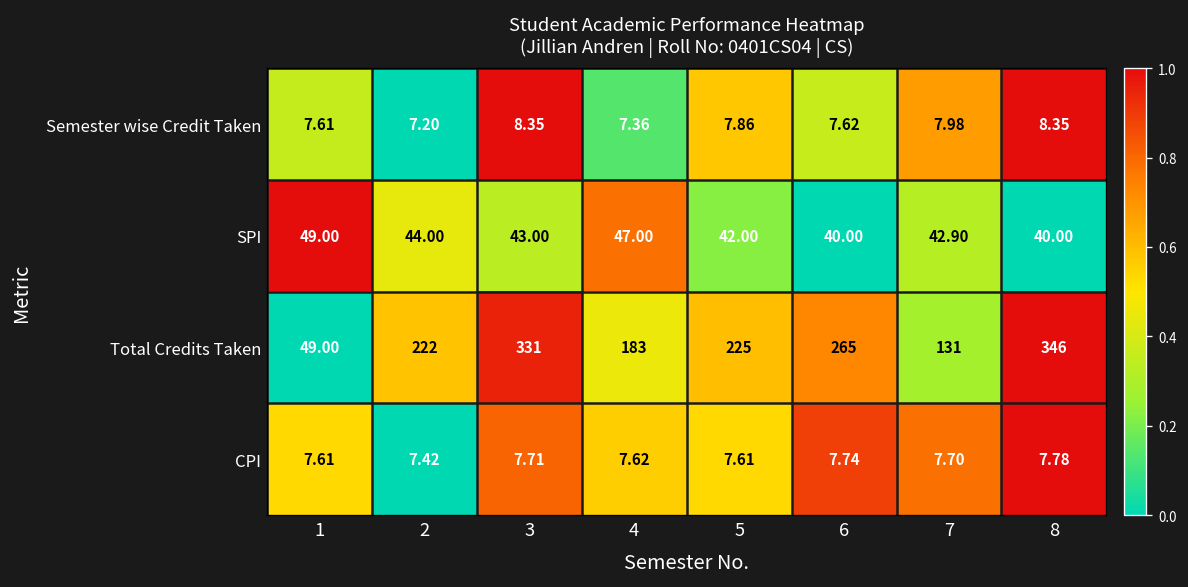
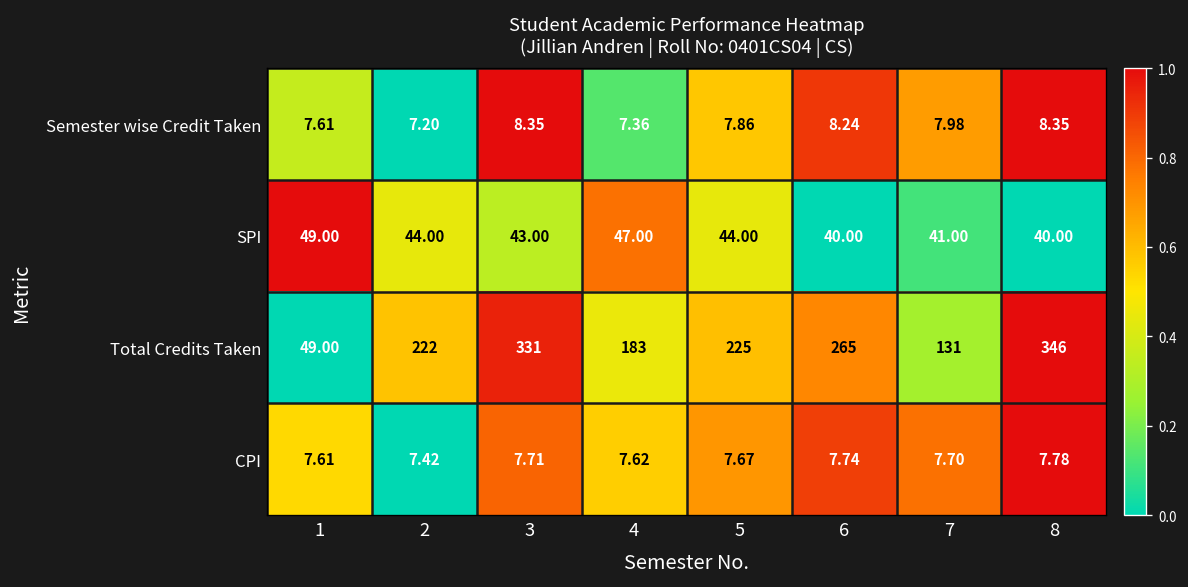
Semester wise Credit Taken, 6: 7.62 -> 8.24
SPI, 5: 42.00 -> 44.00
SPI, 7: 42.90 -> 41.00
CPI, 5: 7.61 -> 7.67
